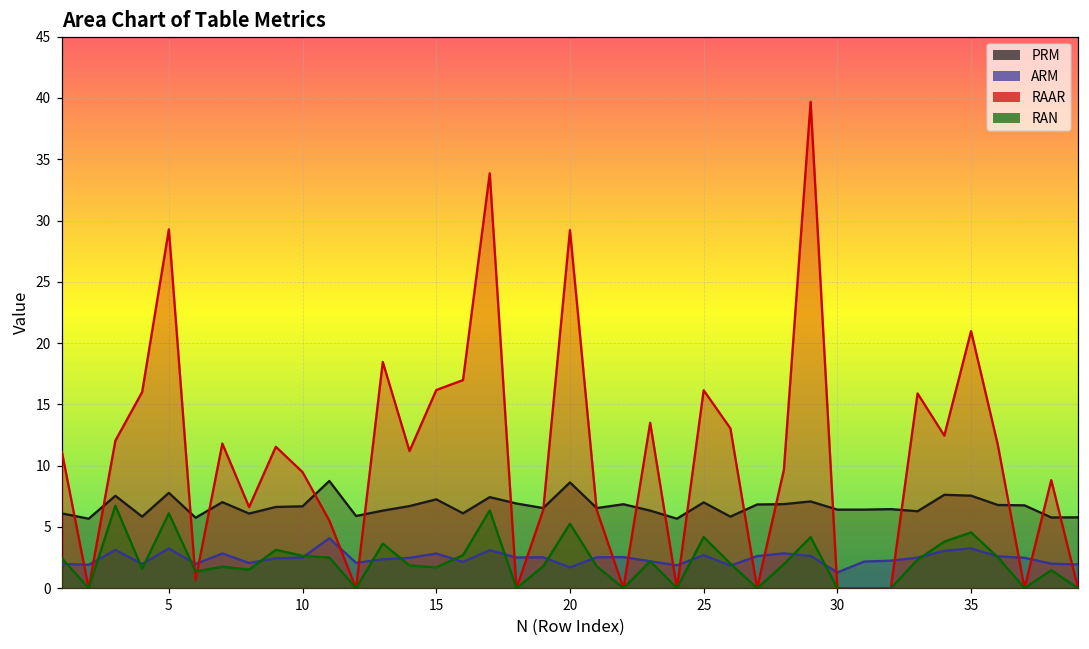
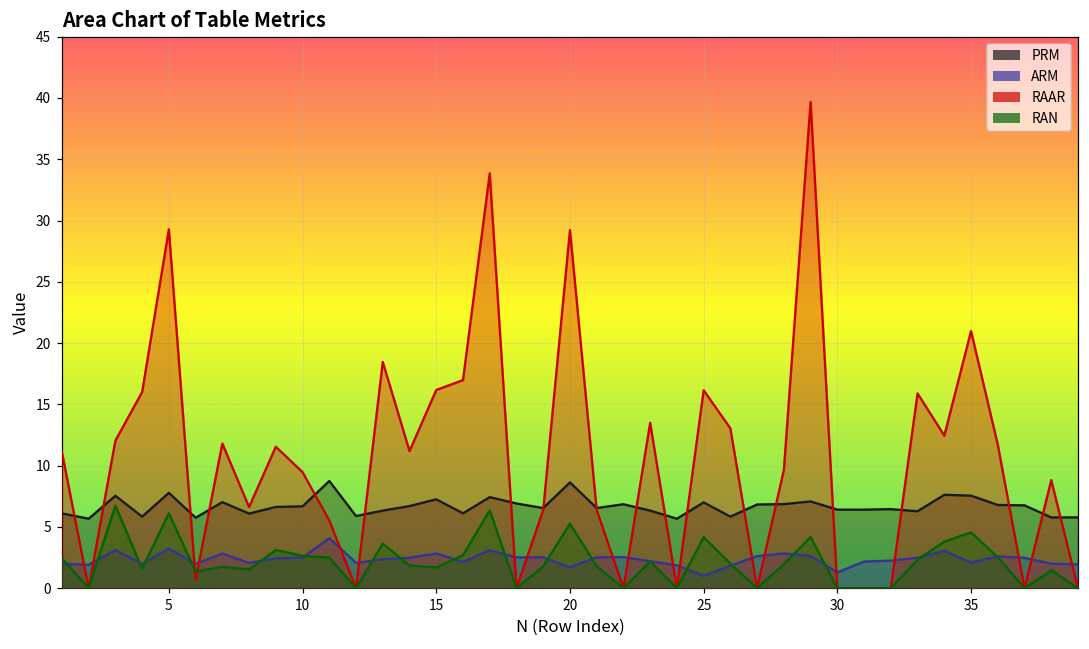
ARM, 25: 2.7 -> 1.0
ARM, 35: 3.3 -> 2.1
